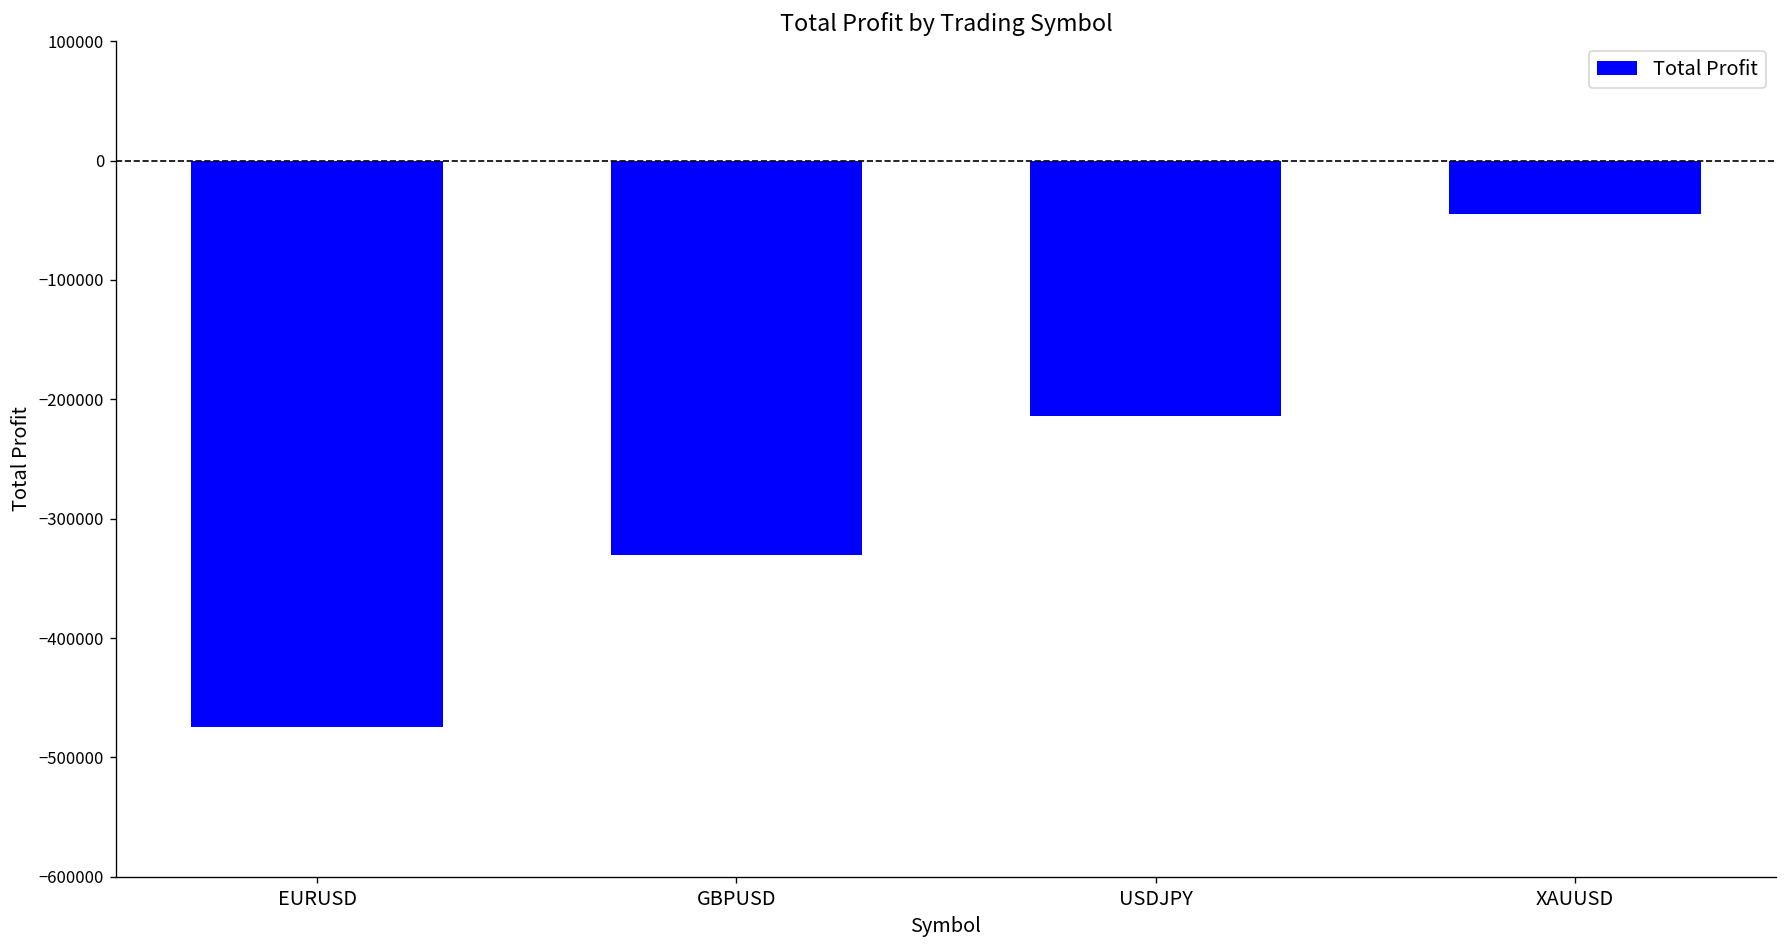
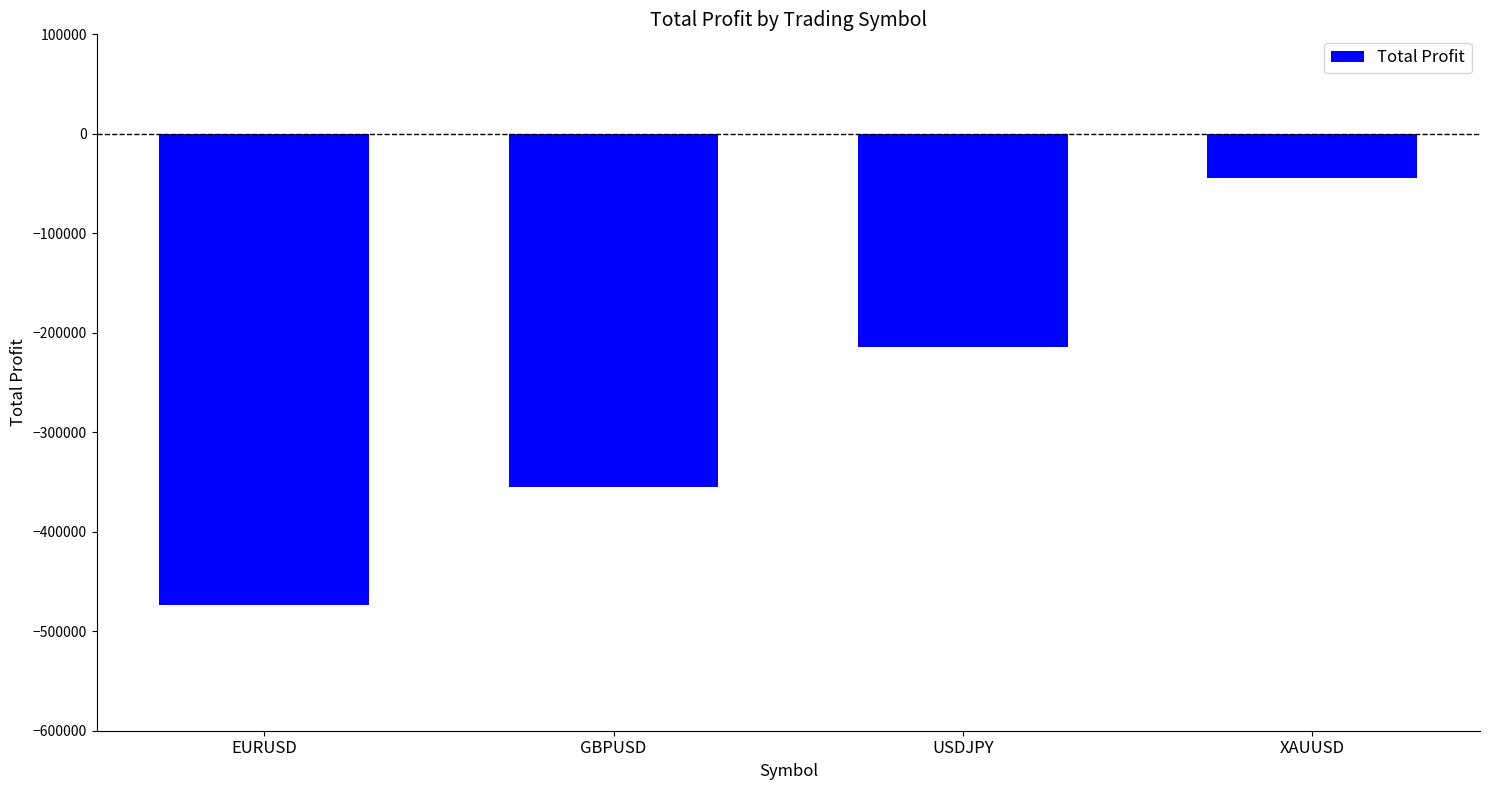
GBPUSD: -330000 -> -360000
